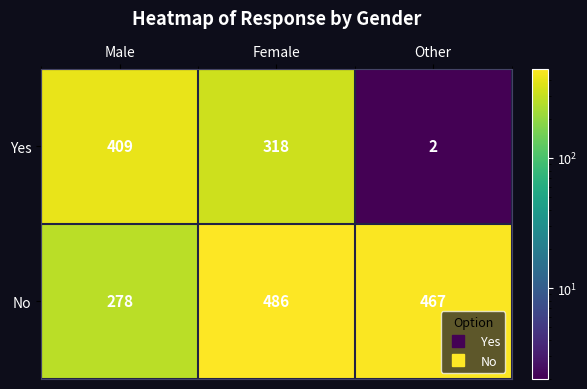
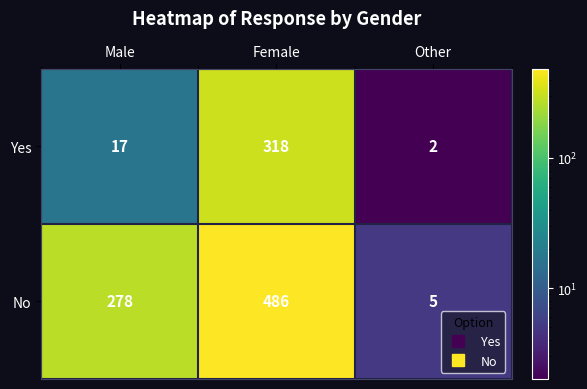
Yes, Male: 409 -> 17
No, Other: 467 -> 5
